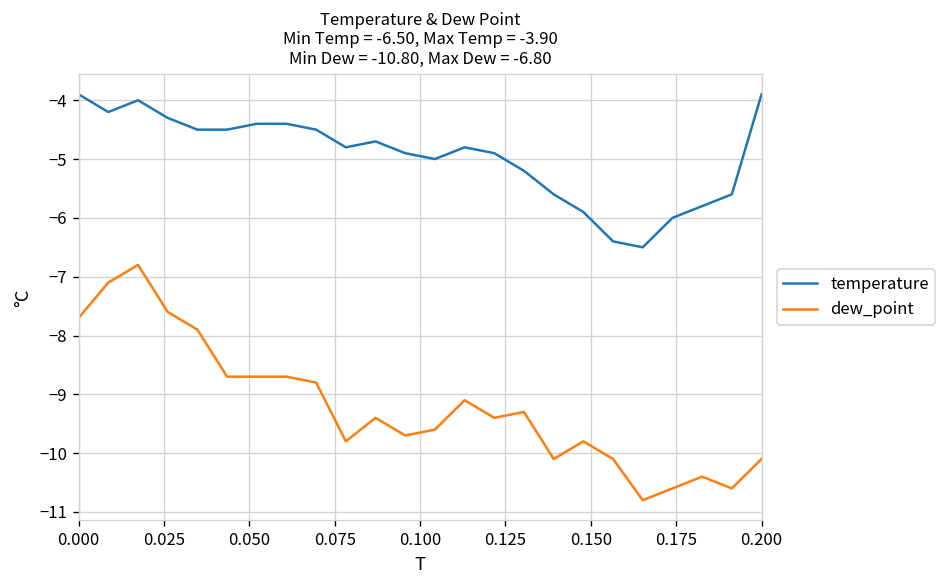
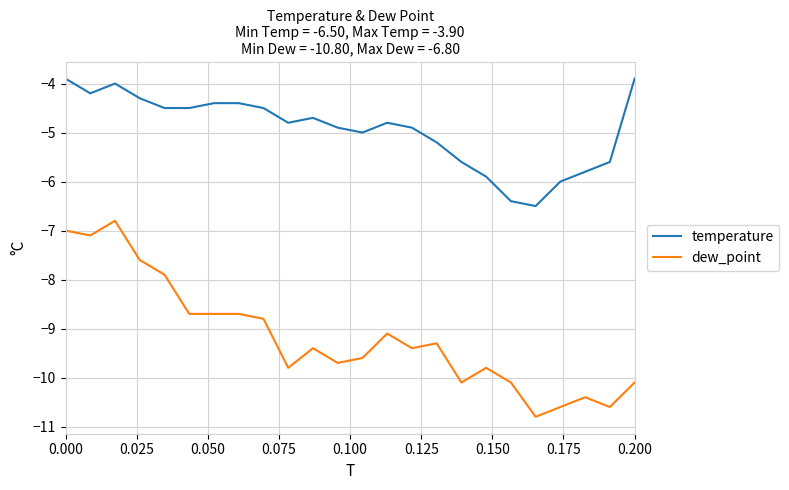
dew_point, 0.000: -7.7 -> -7.0
